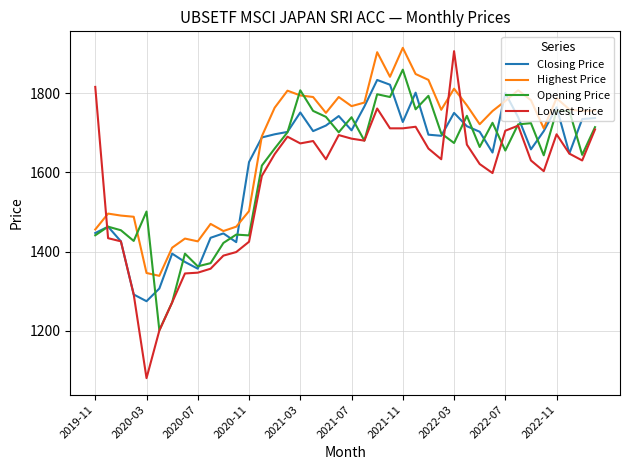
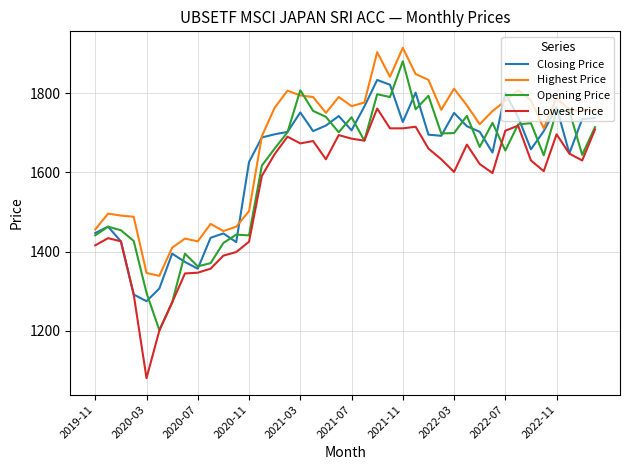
Lowest Price, 2019-11: 1820 -> 1420
Opening Price, 2020-03: 1500 -> 1300
Opening Price, 2021-11: 1860 -> 1880
Opening Price, 2022-03: 1670 -> 1700
Lowest Price, 2022-03: 1910 -> 1600
